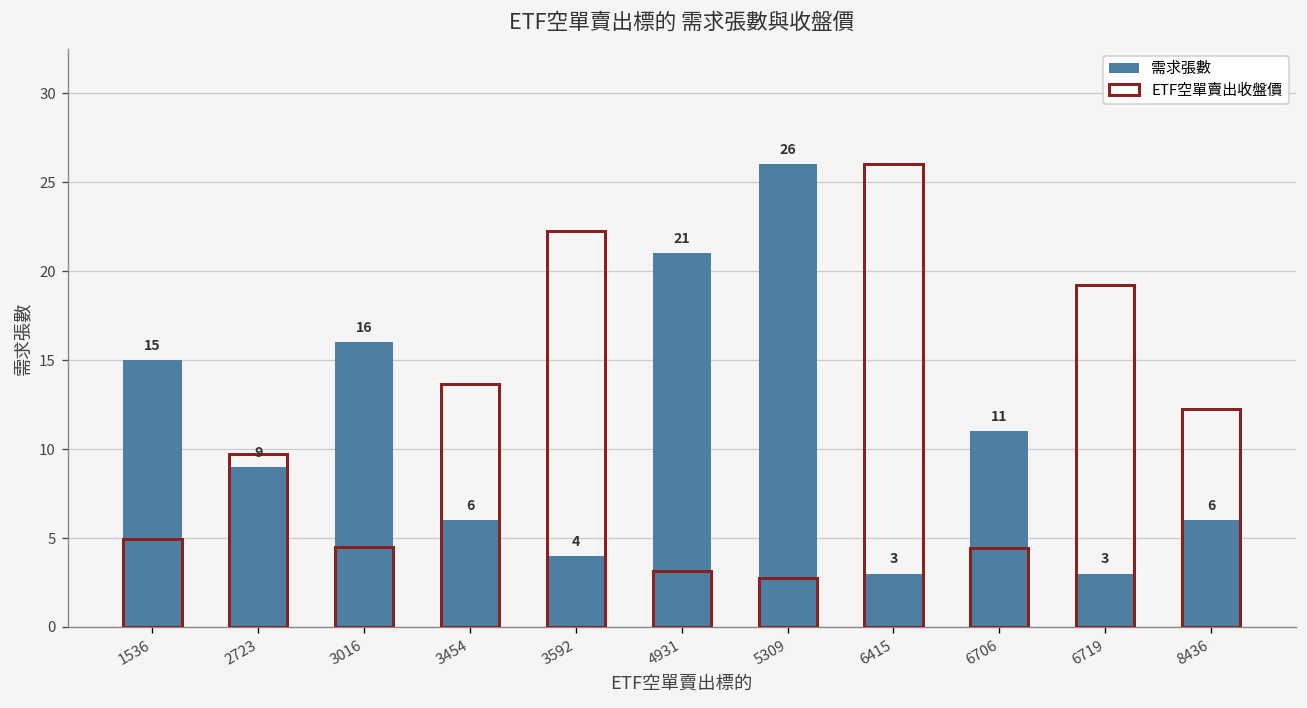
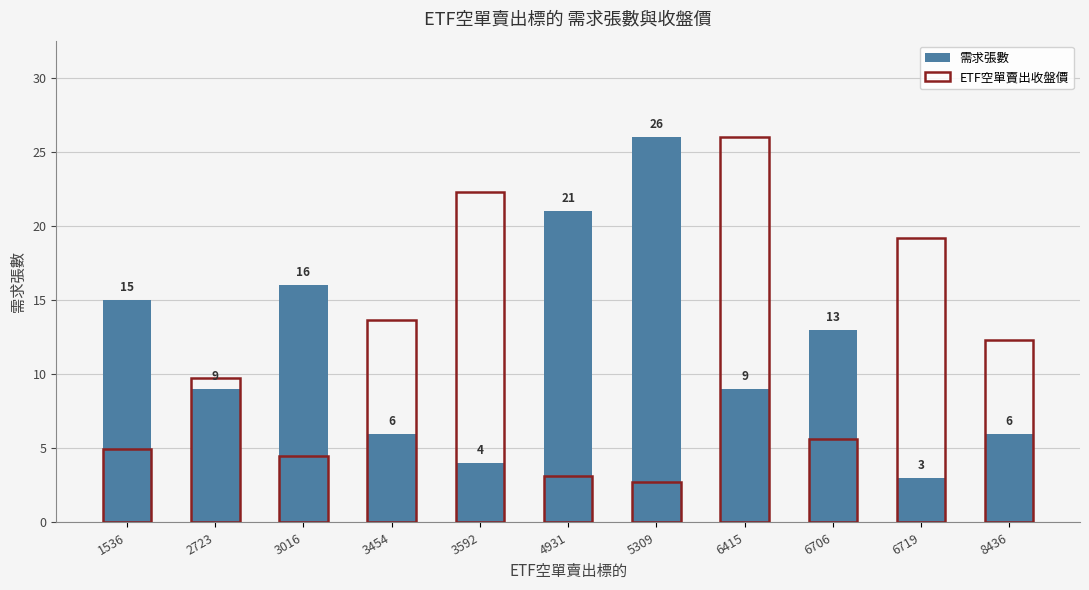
需求張數, 6415: 3 -> 9
需求張數, 6706: 11 -> 13
ETF空單賣出收盤價, 6706: 4.4 -> 5.7
